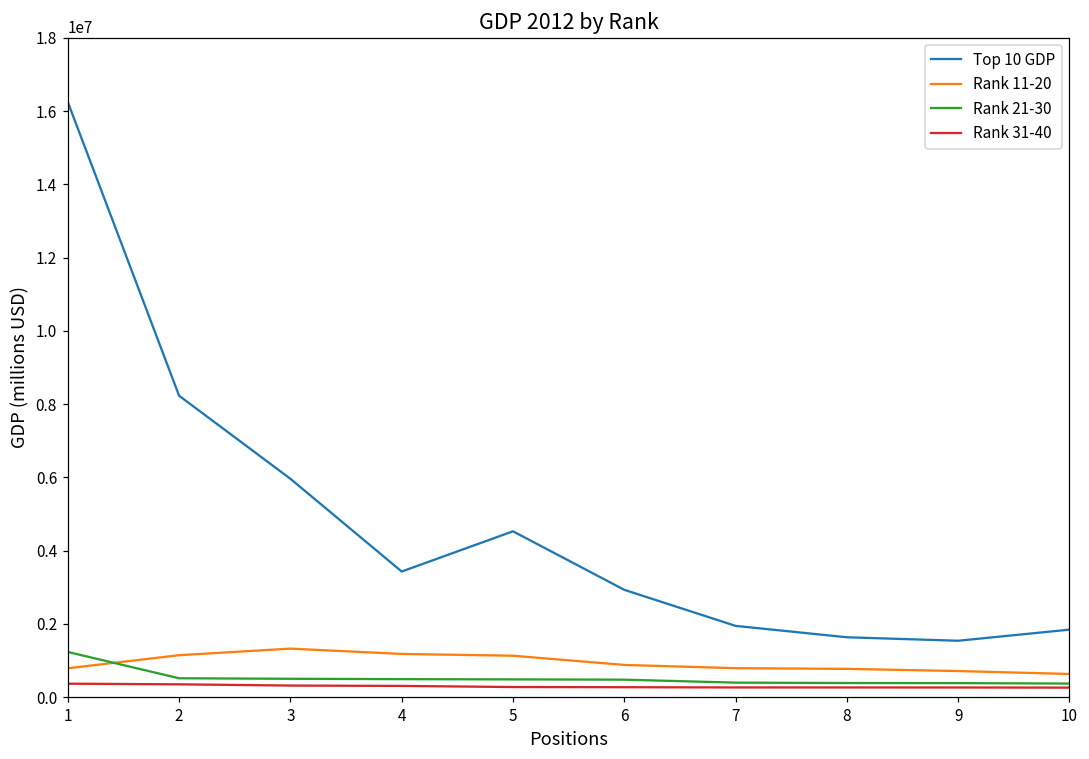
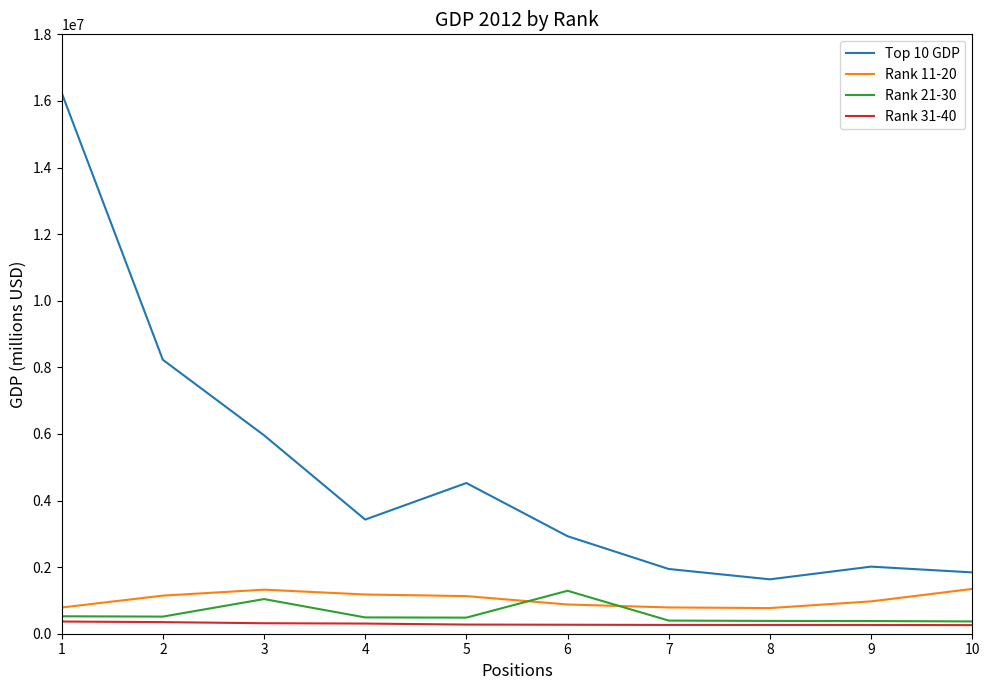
Rank 21-30, 1: 1200000 -> 500000
Rank 21-30, 3: 500000 -> 1000000
Rank 21-30, 6: 500000 -> 1300000
Top 10 GDP, 9: 1500000 -> 2000000
Rank 11-20, 9: 700000 -> 1000000
Rank 11-20, 10: 600000 -> 1300000
